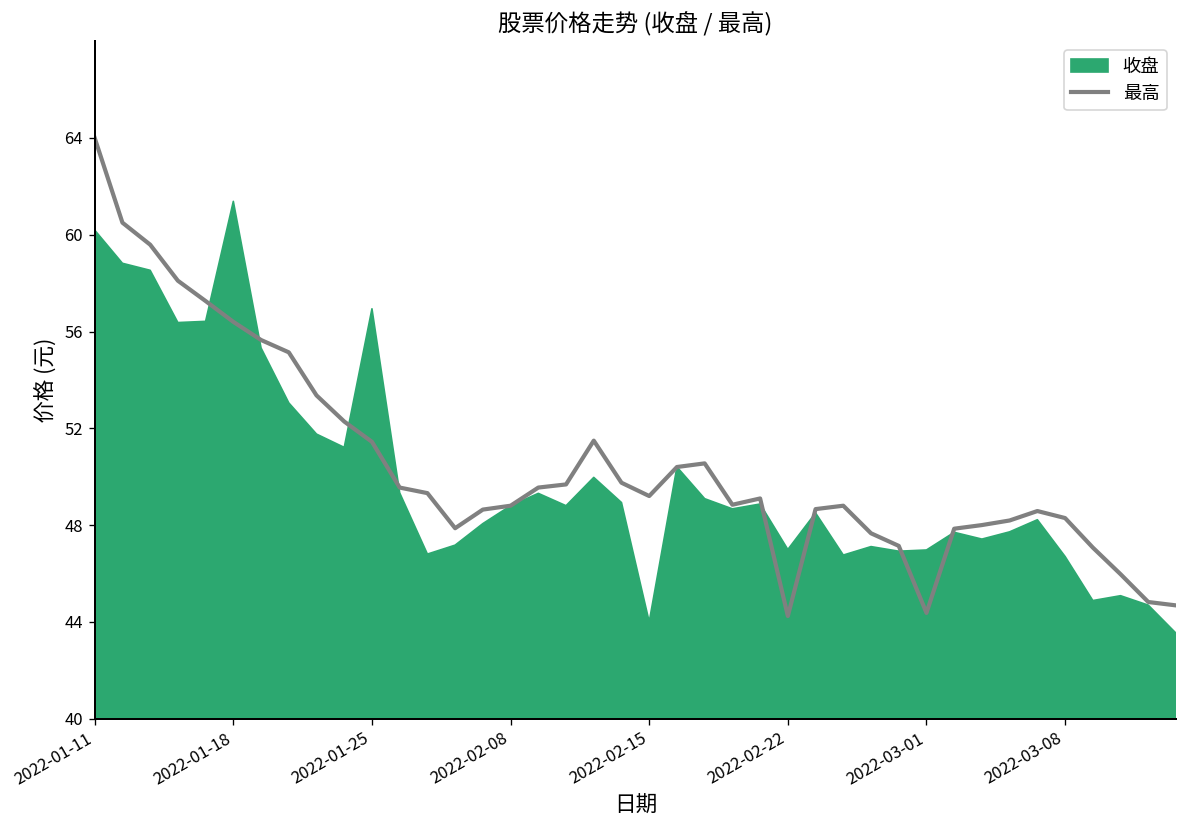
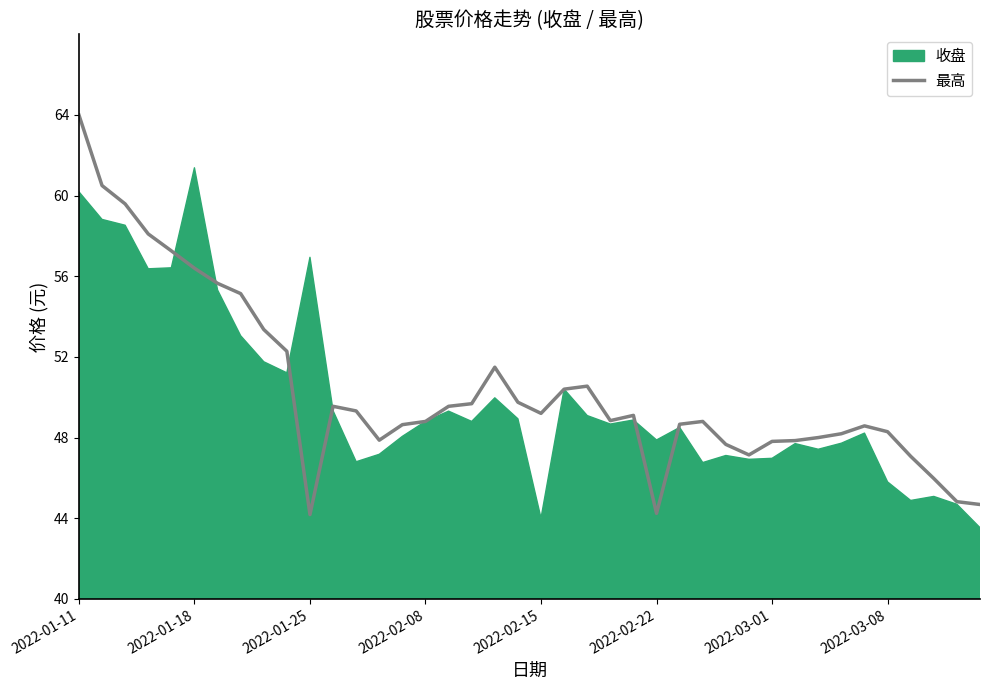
最高, 2022-01-25: 51.4 -> 44.2
收盘, 2022-02-22: 47.0 -> 47.9
最高, 2022-03-01: 44.4 -> 47.8
收盘, 2022-03-08: 46.7 -> 45.8
